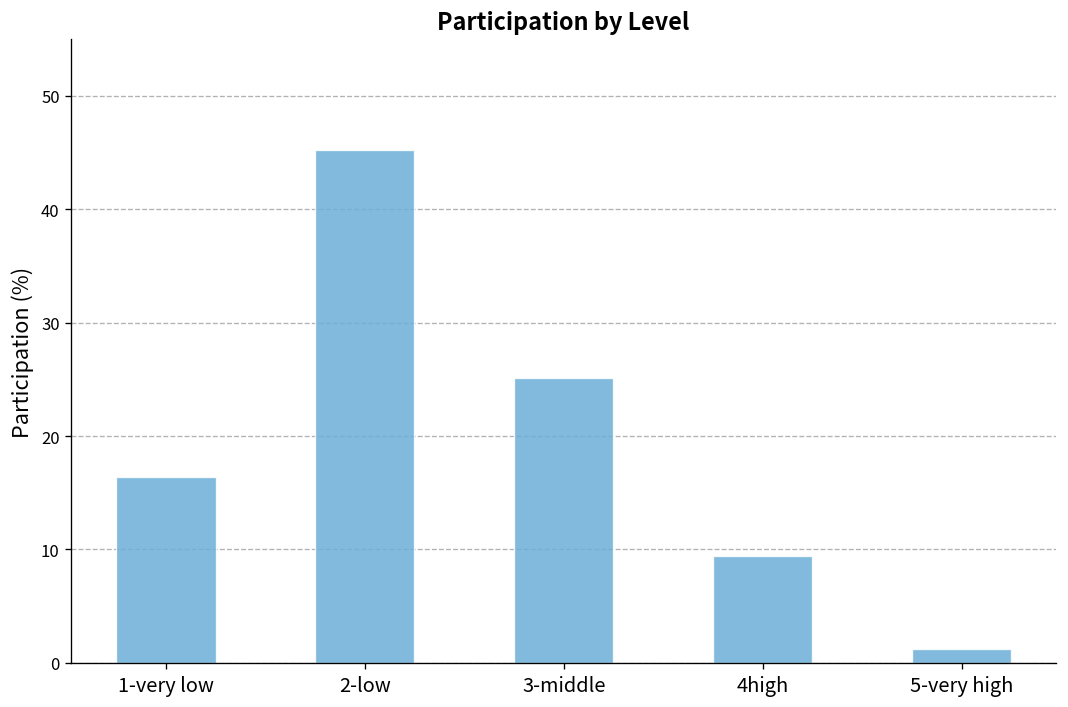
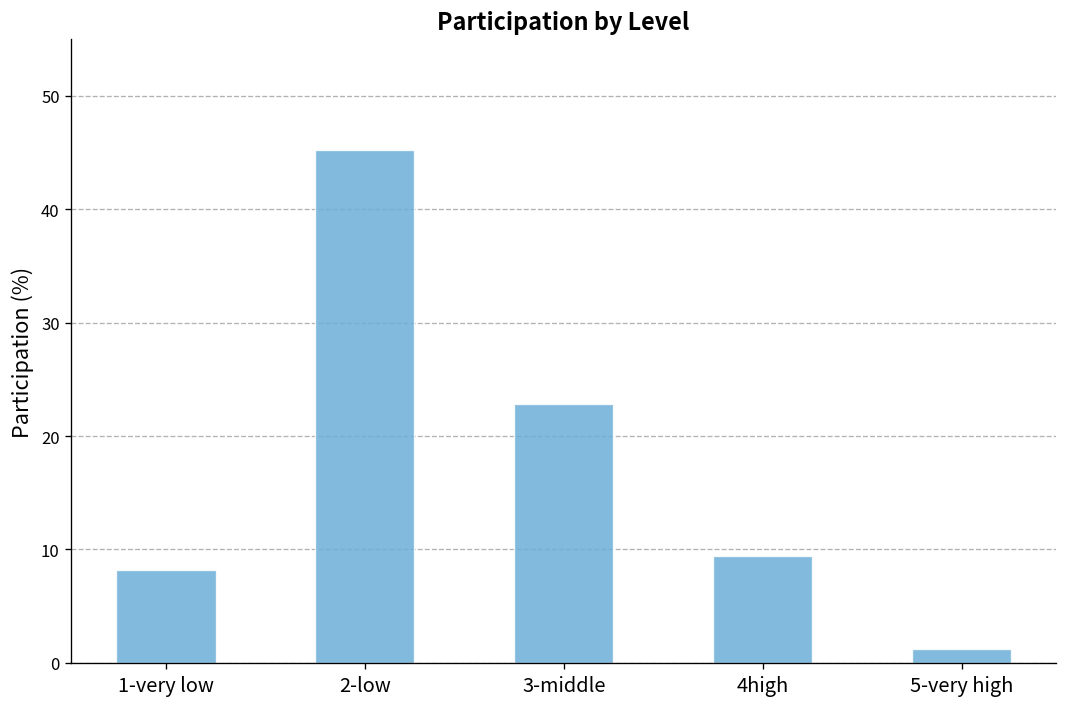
1-very low: 16 -> 8
3-middle: 25 -> 23
